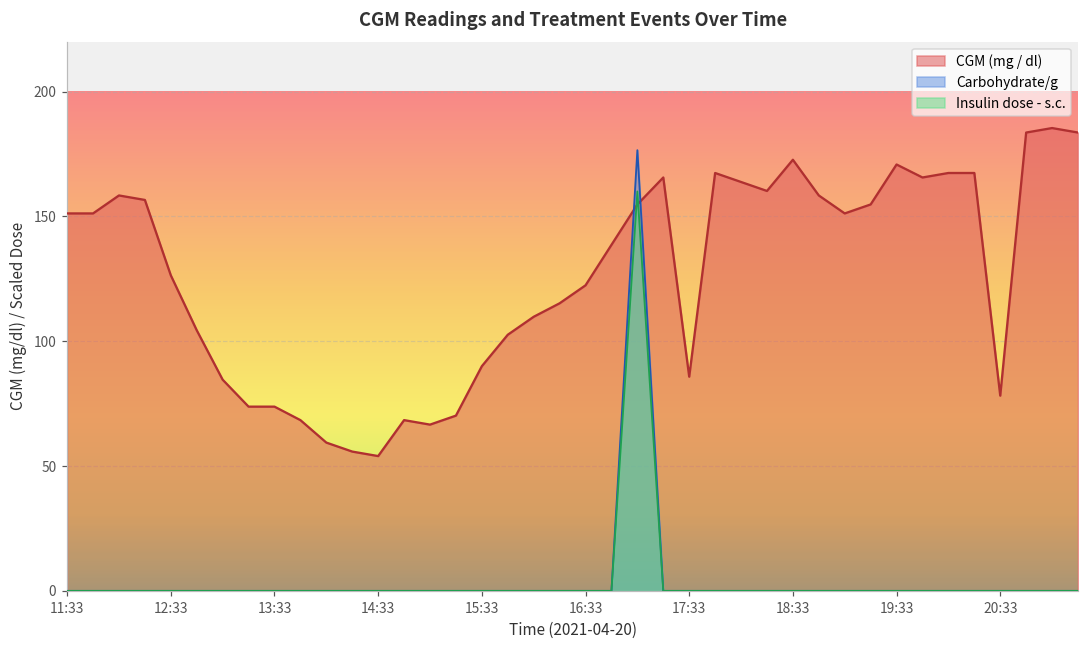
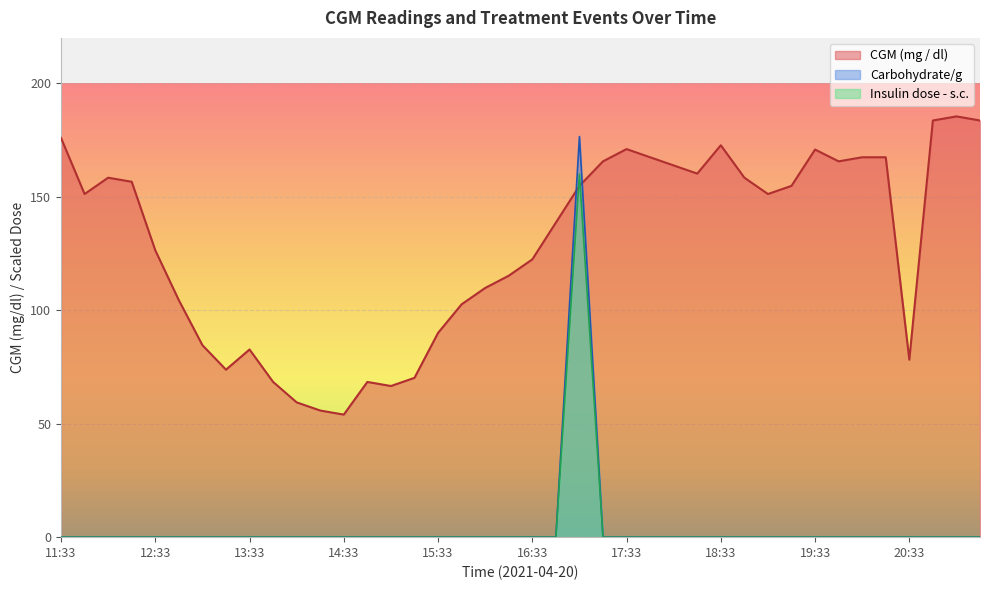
CGM (mg / dl), 11:33: 151 -> 176
CGM (mg / dl), 13:33: 74 -> 83
CGM (mg / dl), 17:33: 86 -> 171
